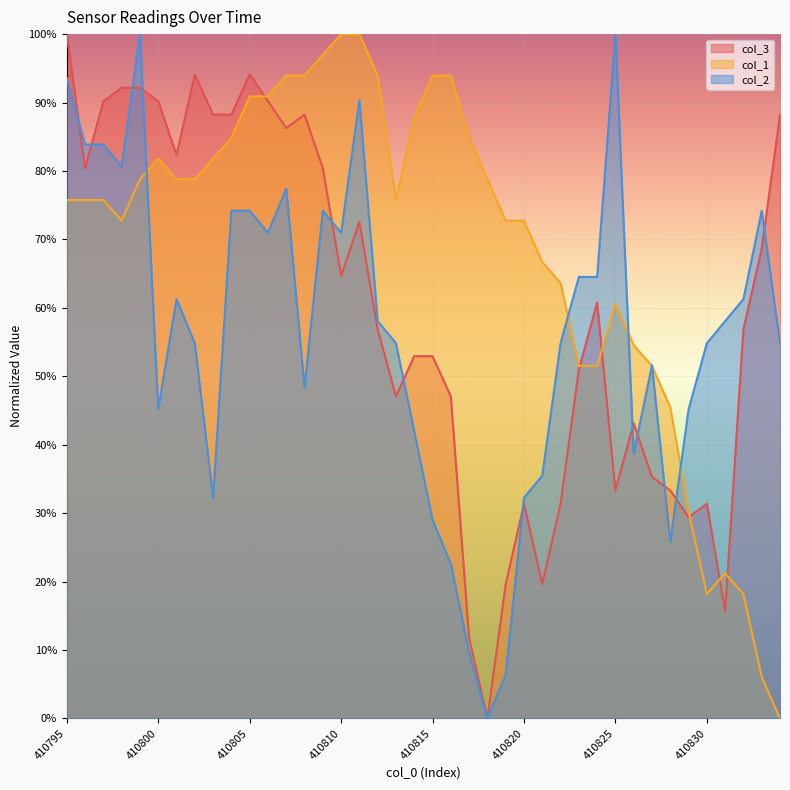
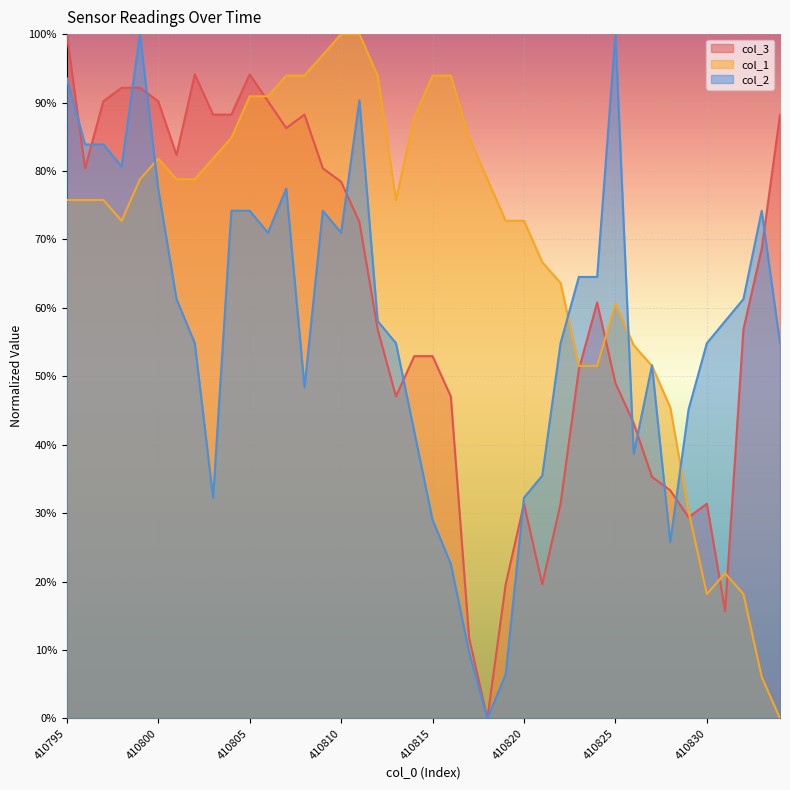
col_2, 410800: 45% -> 77%
col_3, 410810: 65% -> 78%
col_3, 410825: 33% -> 49%
